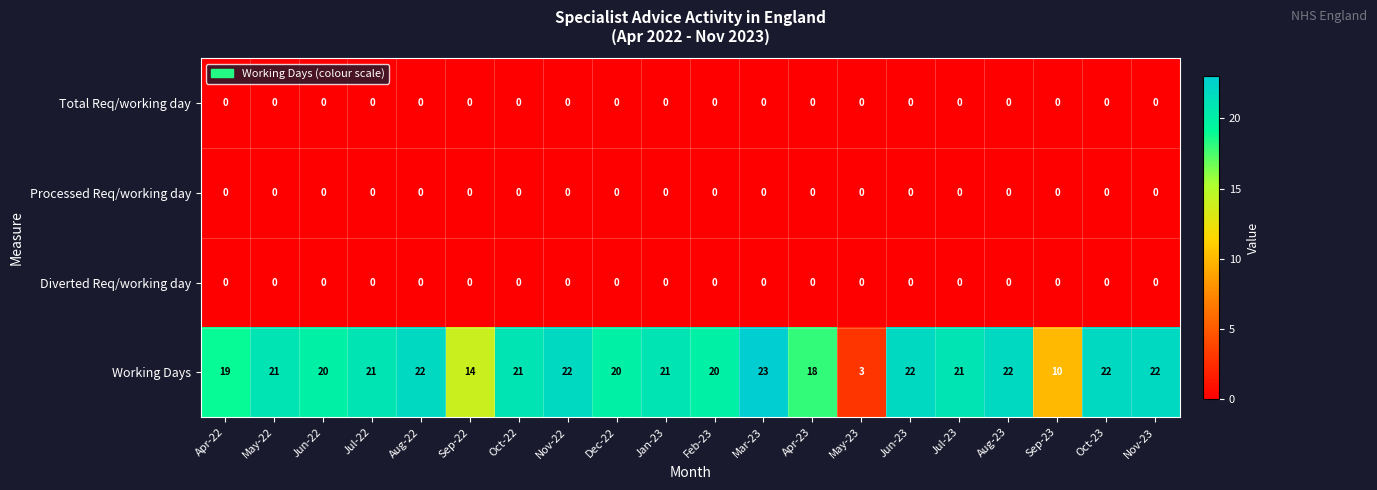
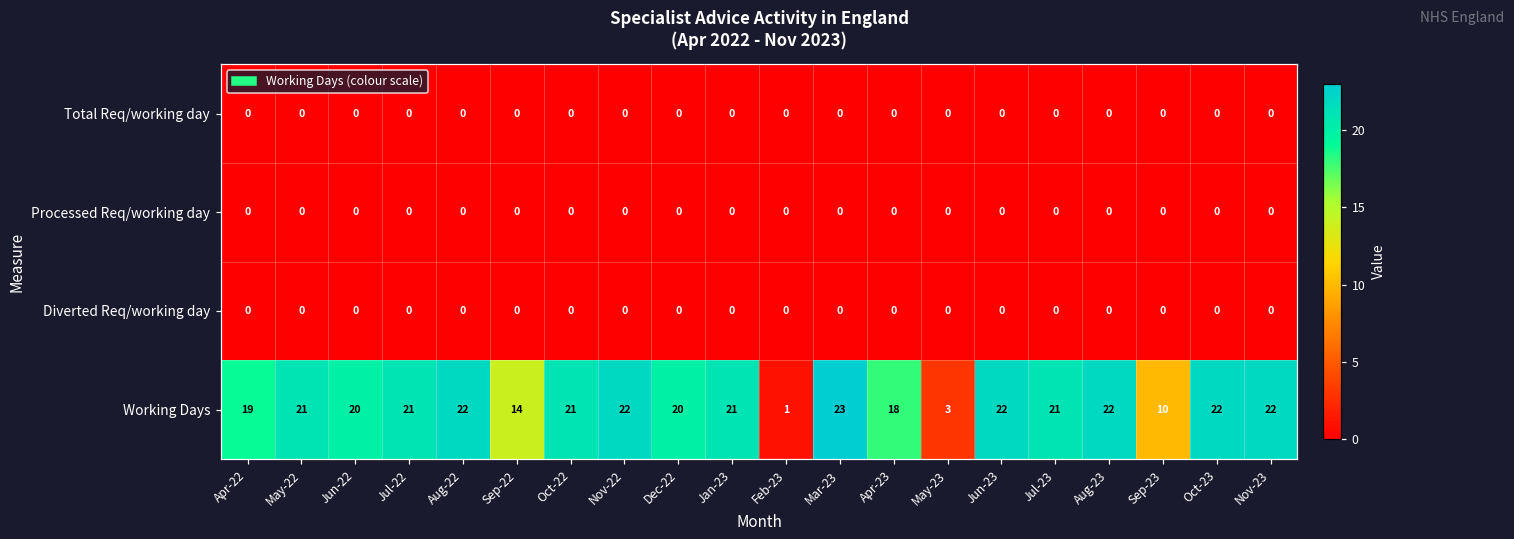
Working Days, Feb-23: 20 -> 1
